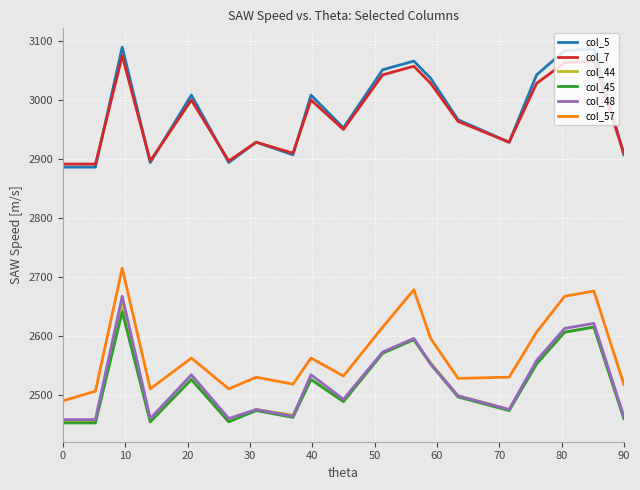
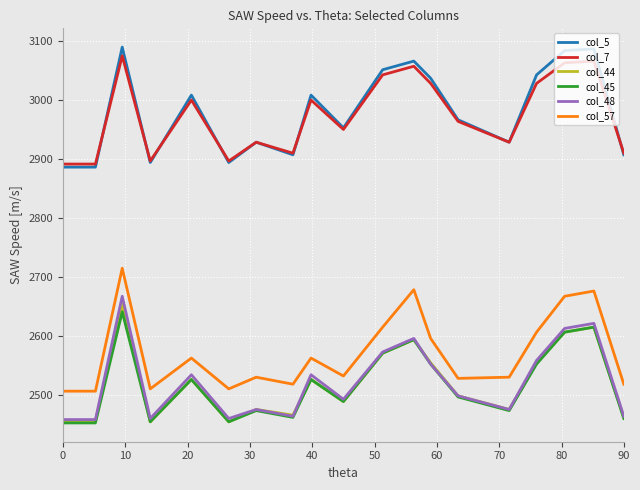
col_57, 0: 2490 -> 2510
